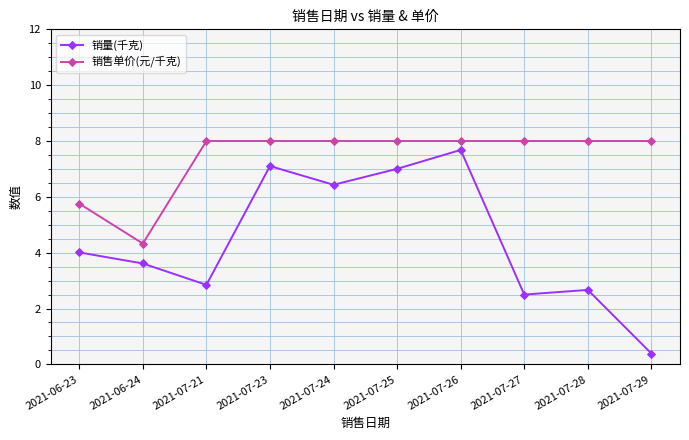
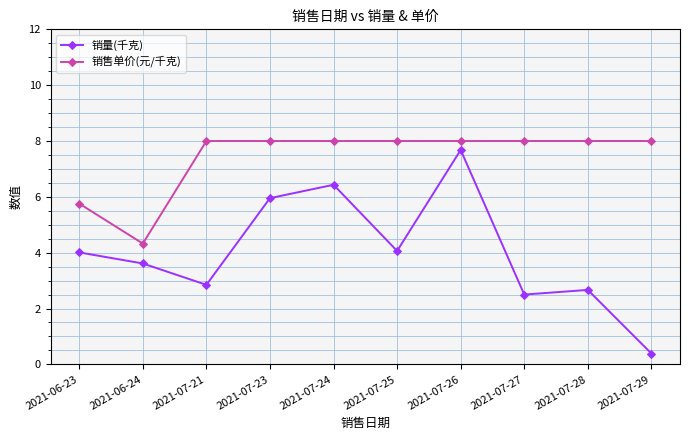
销量(千克), 2021-07-23: 7.1 -> 6.0
销量(千克), 2021-07-25: 7.0 -> 4.1
